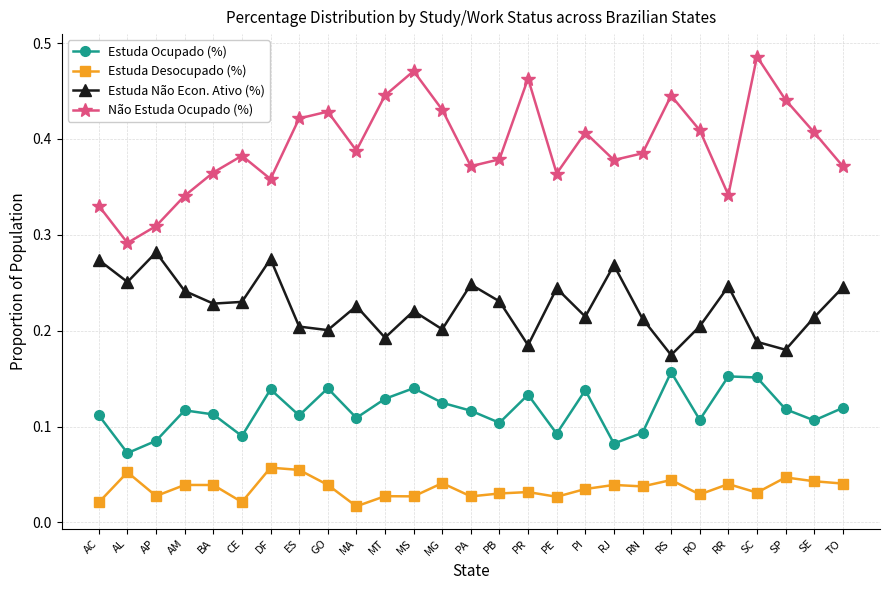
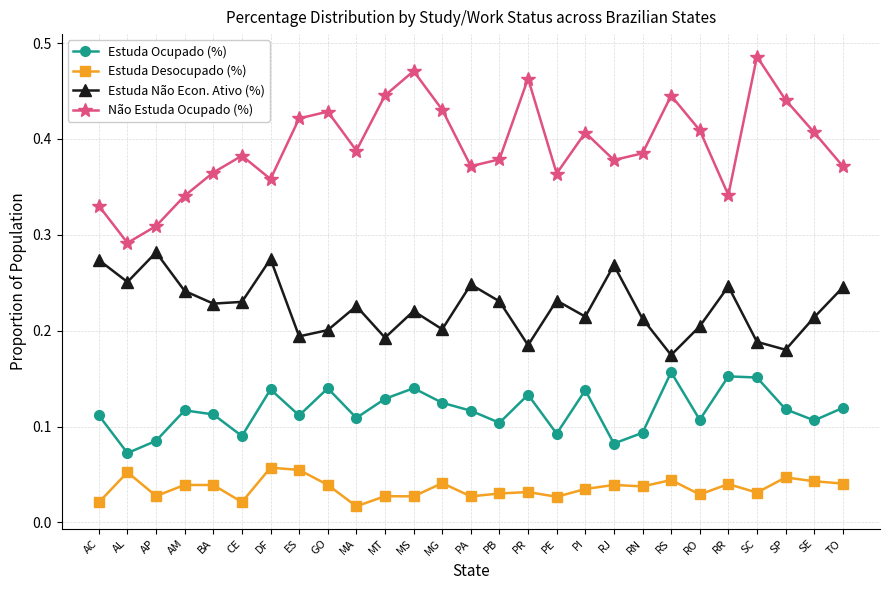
Estuda Não Econ. Ativo (%), ES: 0.20 -> 0.19
Estuda Não Econ. Ativo (%), PE: 0.24 -> 0.23
